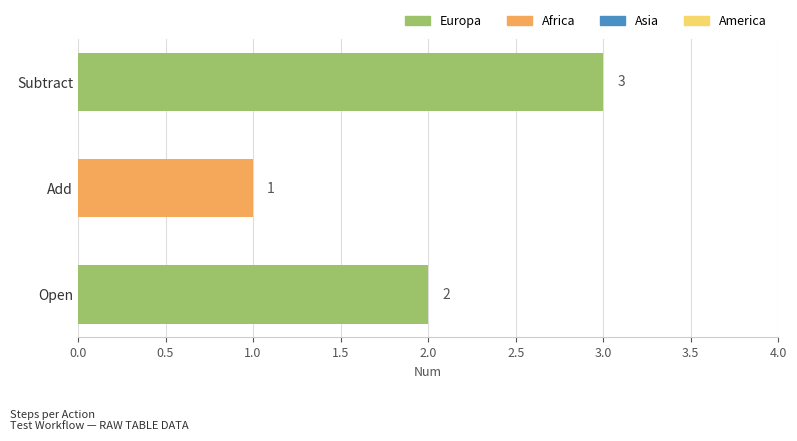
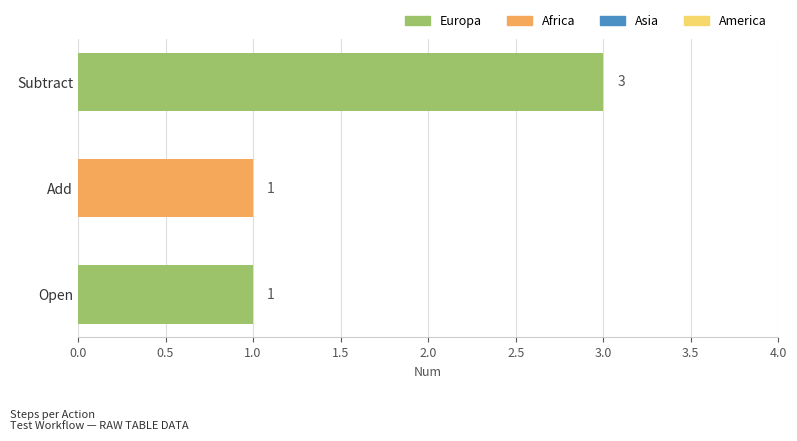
Open: 2 -> 1
